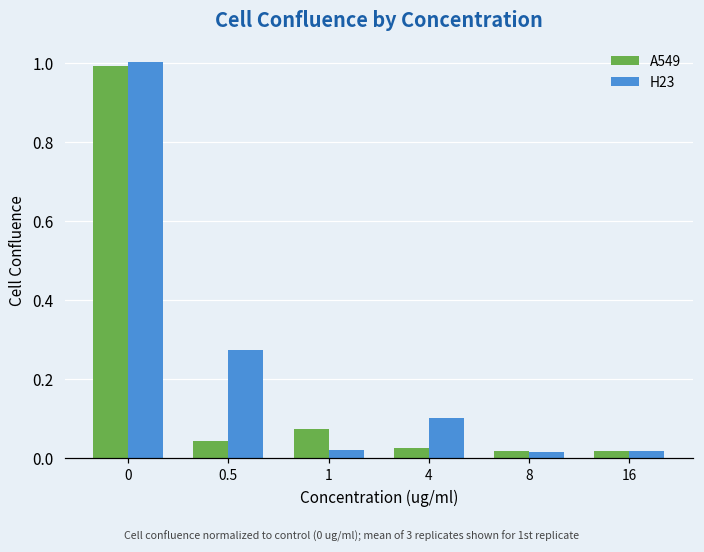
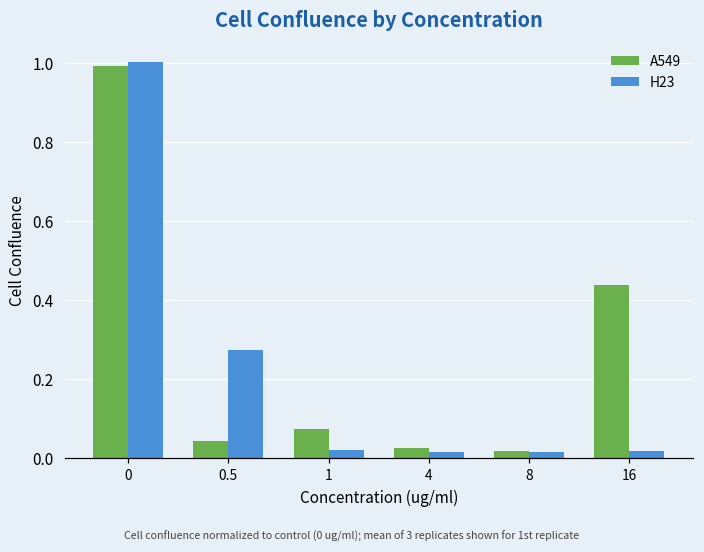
H23, 4: 0.10 -> 0.01
A549, 16: 0.02 -> 0.44
